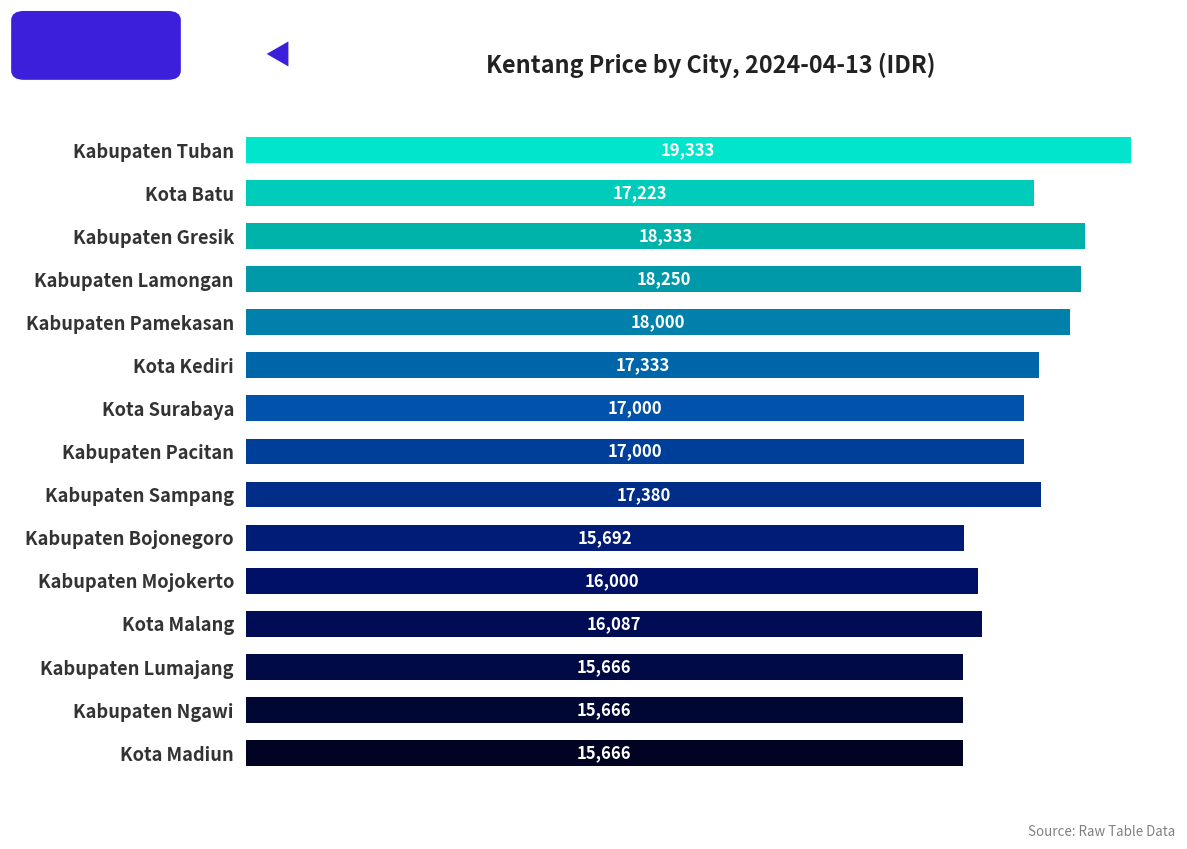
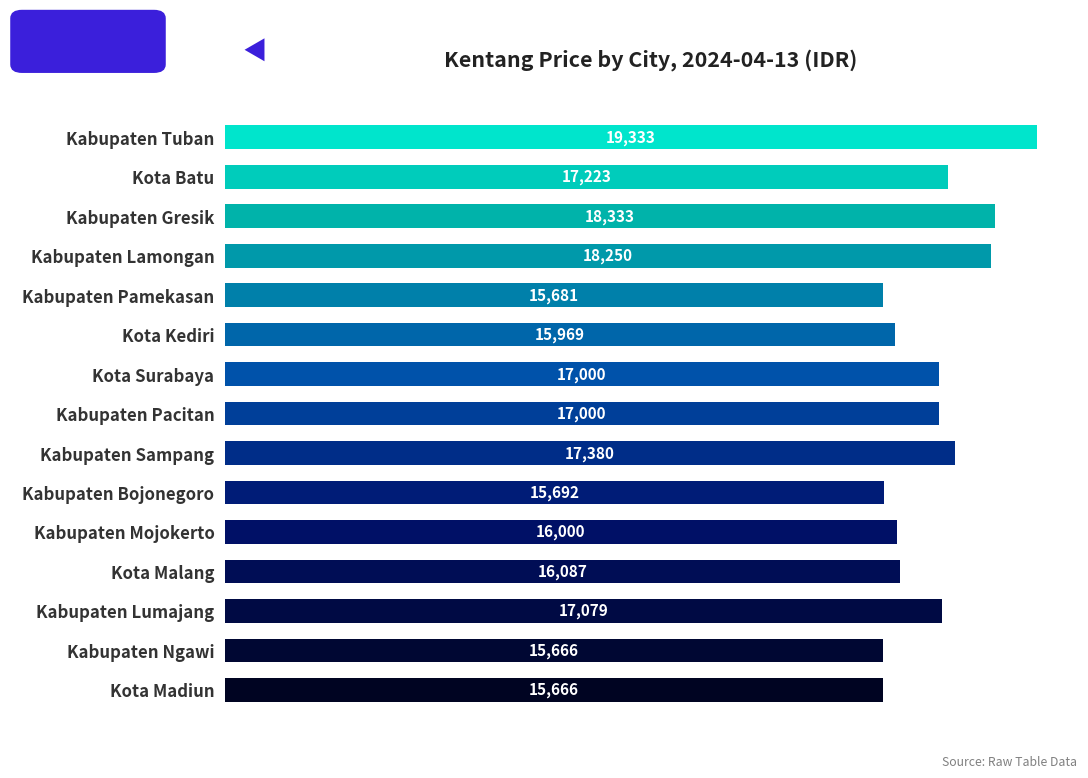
Kabupaten Pamekasan: 18,000 -> 15,681
Kota Kediri: 17,333 -> 15,969
Kabupaten Lumajang: 15,666 -> 17,079
